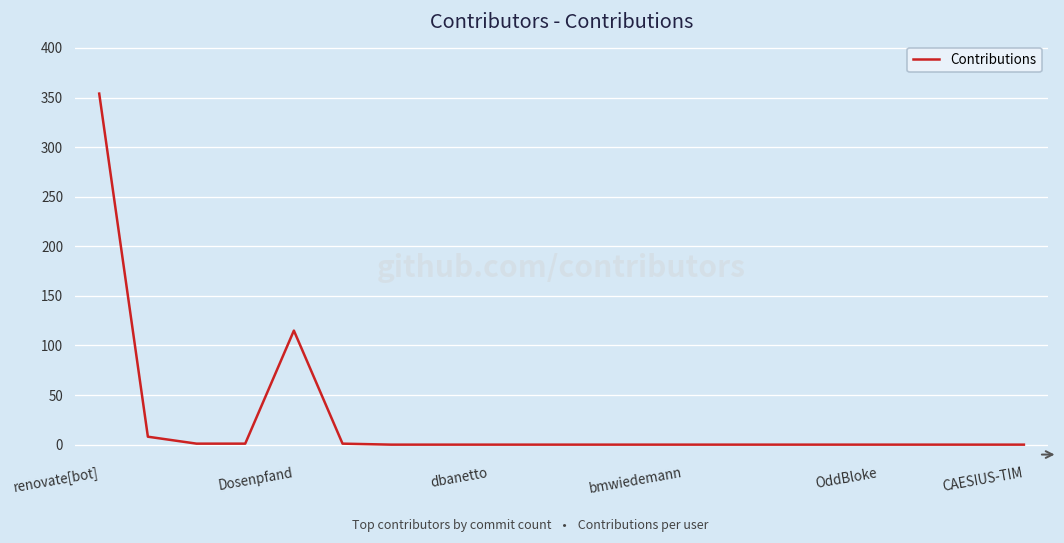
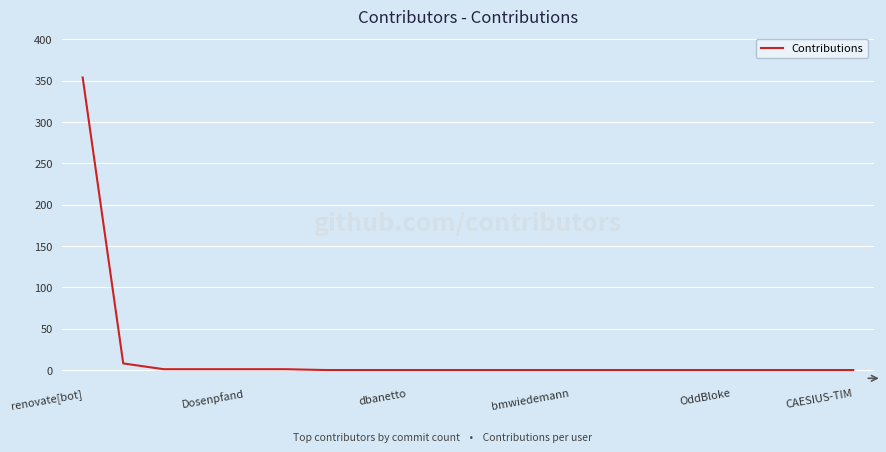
Dosenpfand: 120 -> 0
